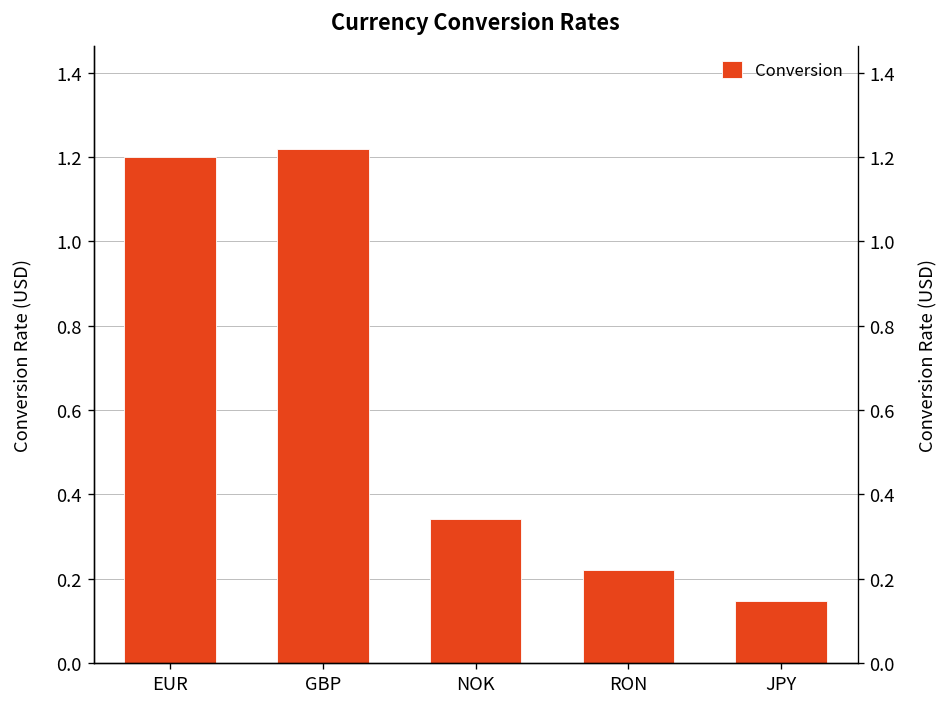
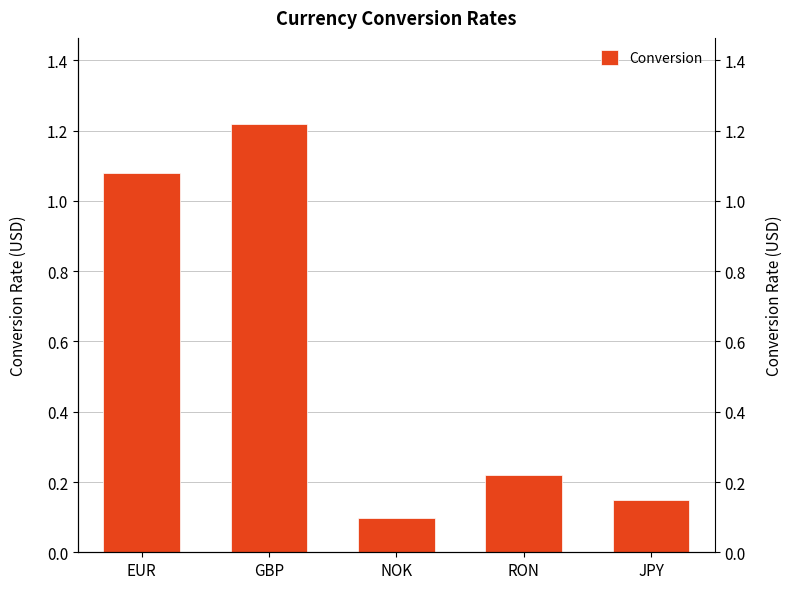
EUR: 1.20 -> 1.08
NOK: 0.34 -> 0.10
